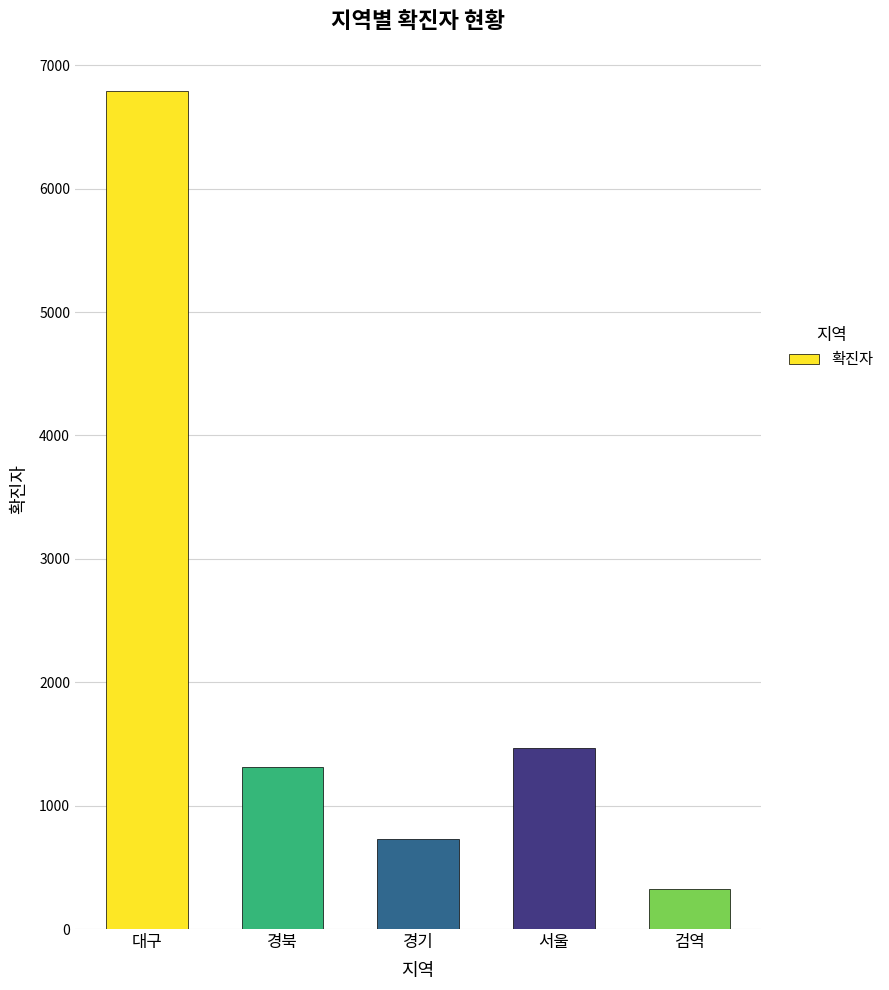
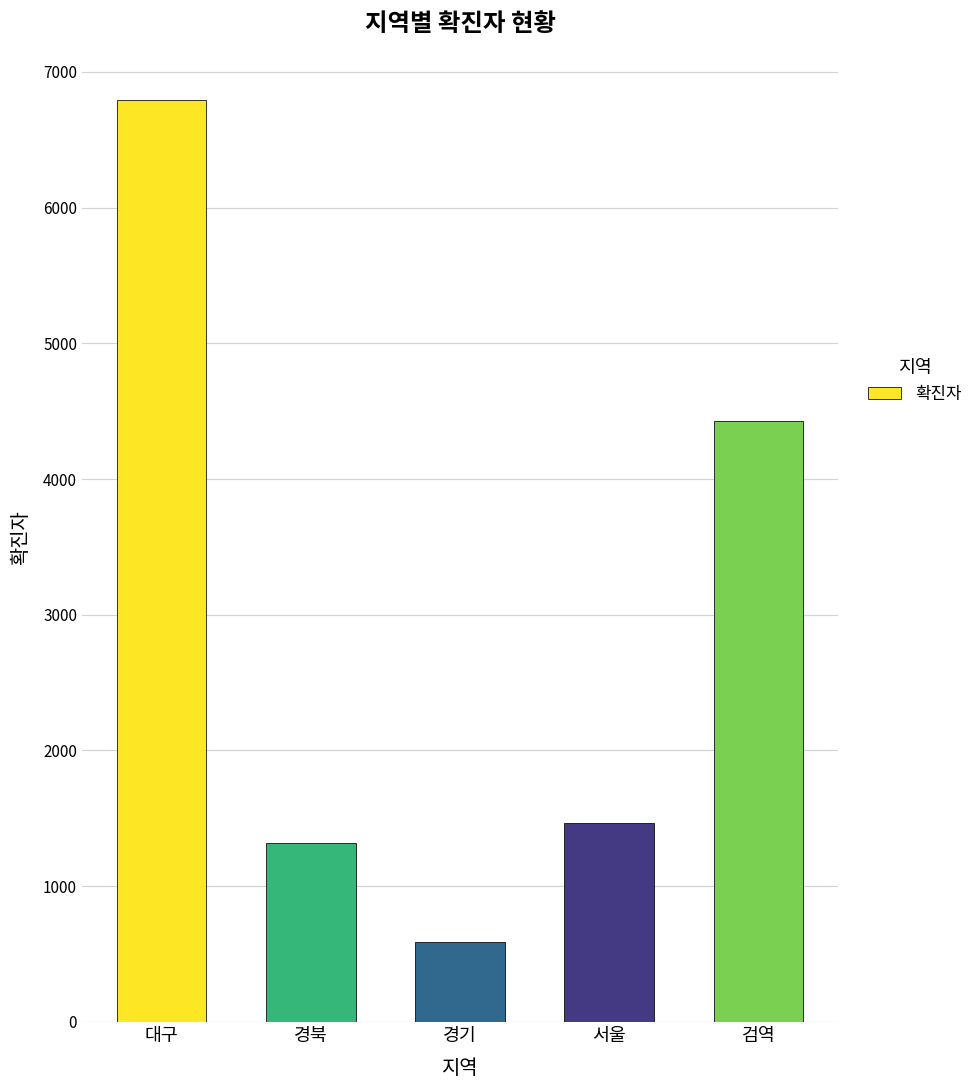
경기: 730 -> 590
검역: 320 -> 4430
